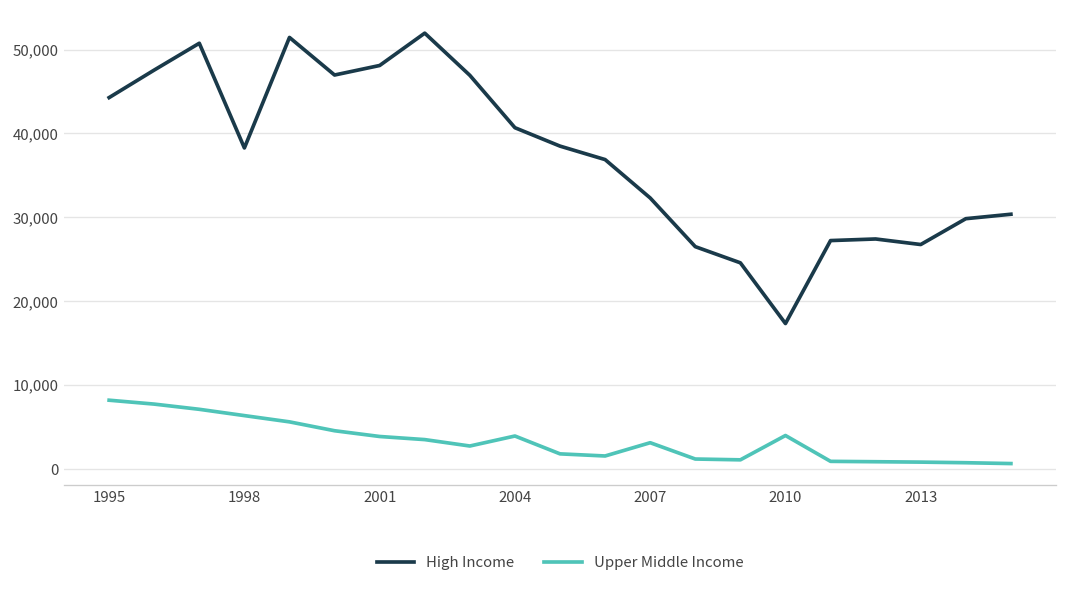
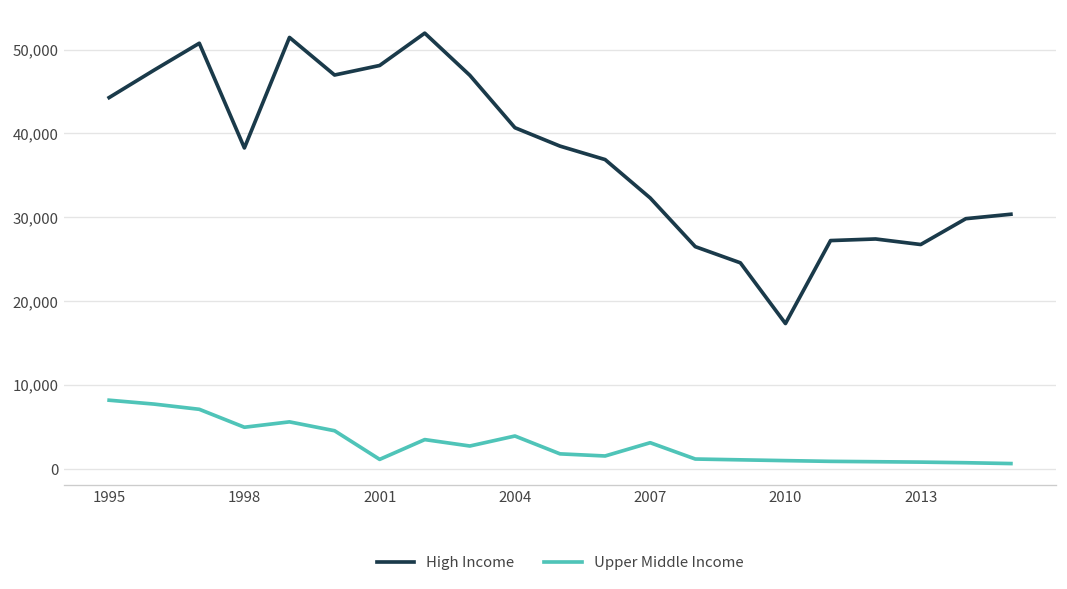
Upper Middle Income, 1998: 6,000 -> 5,000
Upper Middle Income, 2001: 4,000 -> 1,000
Upper Middle Income, 2010: 4,000 -> 1,000
